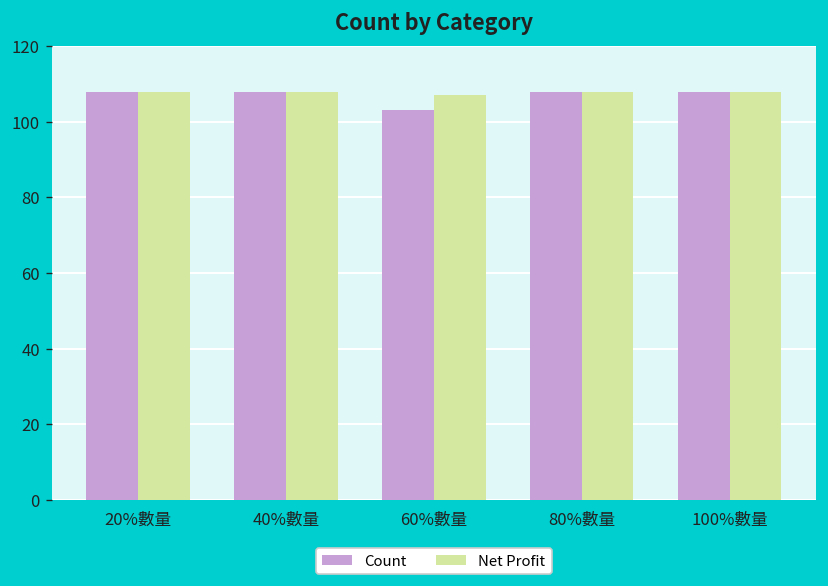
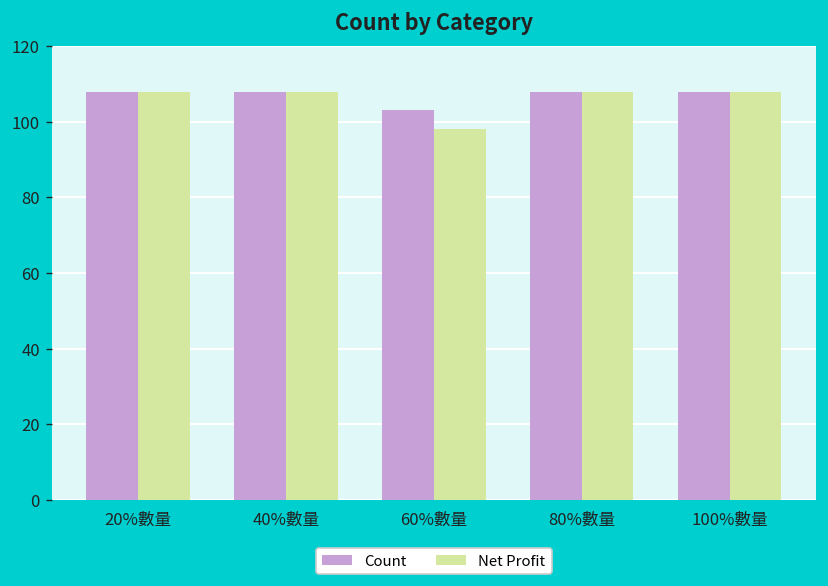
Net Profit, 60%數量: 107 -> 98
